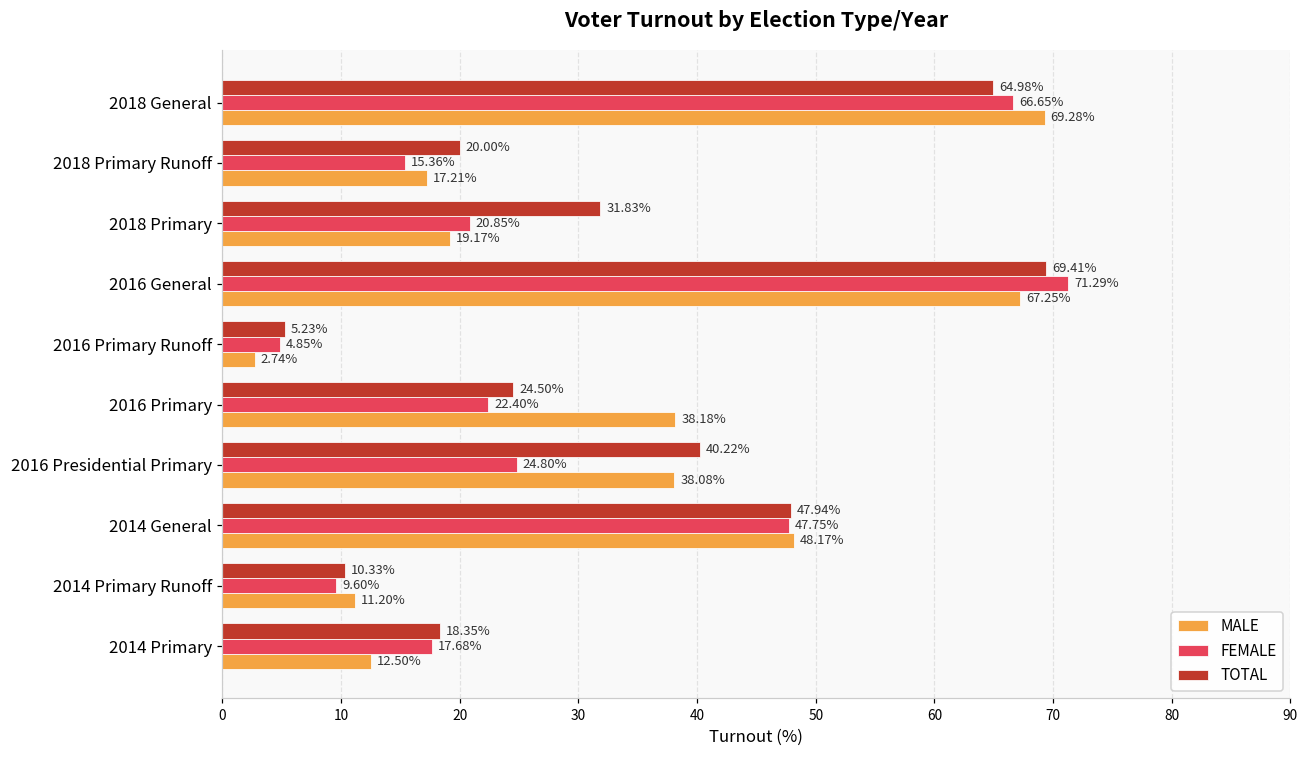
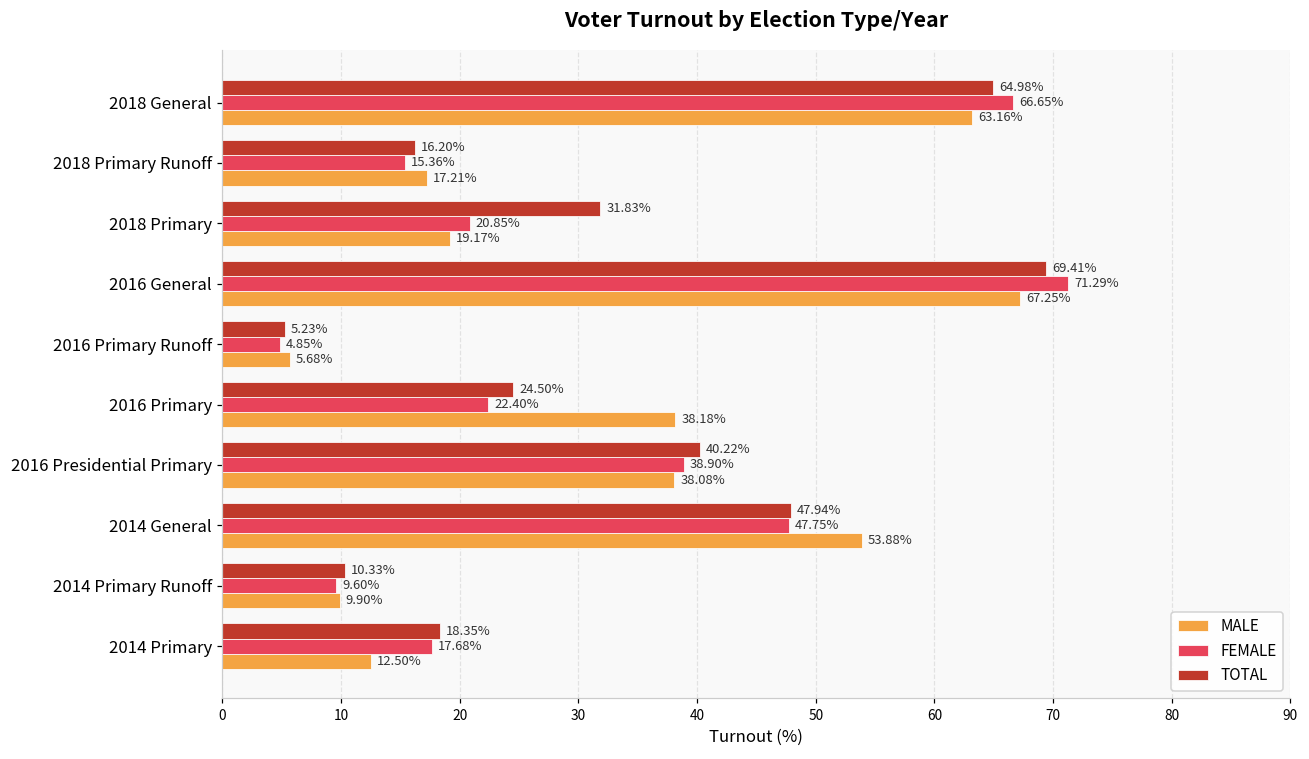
MALE, 2018 General: 69.28% -> 63.16%
TOTAL, 2018 Primary Runoff: 20.00% -> 16.20%
MALE, 2016 Primary Runoff: 2.74% -> 5.68%
FEMALE, 2016 Presidential Primary: 24.80% -> 38.90%
MALE, 2014 General: 48.17% -> 53.88%
MALE, 2014 Primary Runoff: 11.20% -> 9.90%
